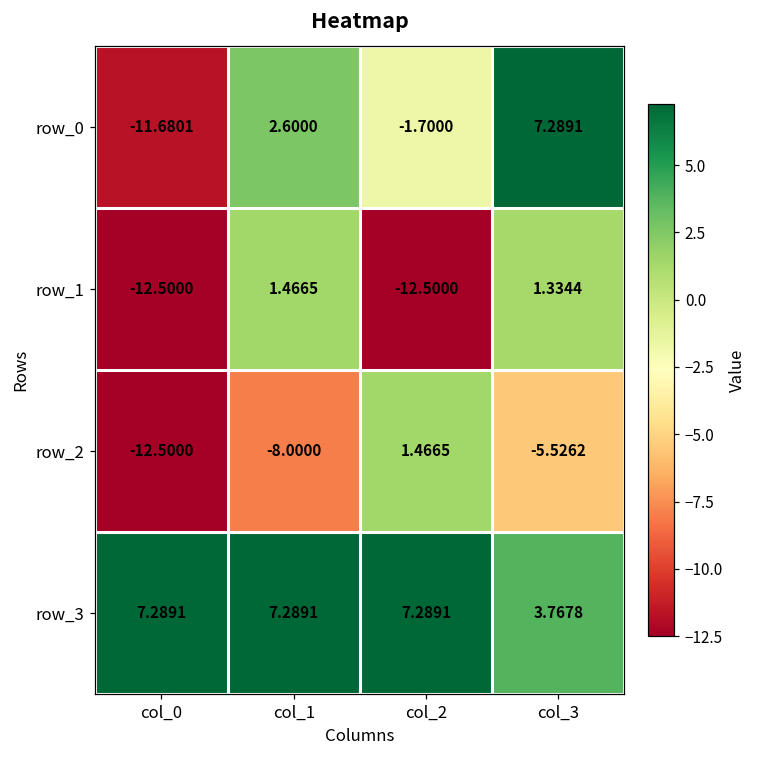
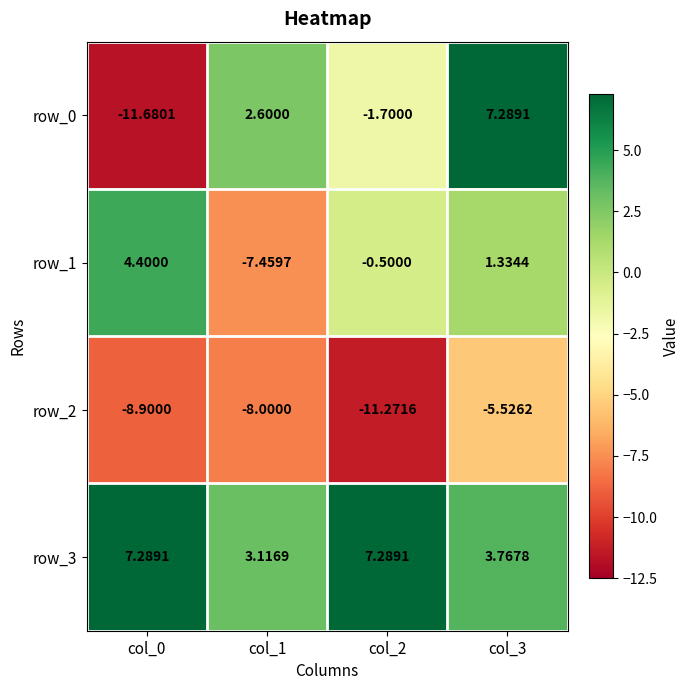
row_1, col_0: -12.5000 -> 4.4000
row_1, col_1: 1.4665 -> -7.4597
row_1, col_2: -12.5000 -> -0.5000
row_2, col_0: -12.5000 -> -8.9000
row_2, col_2: 1.4665 -> -11.2716
row_3, col_1: 7.2891 -> 3.1169
